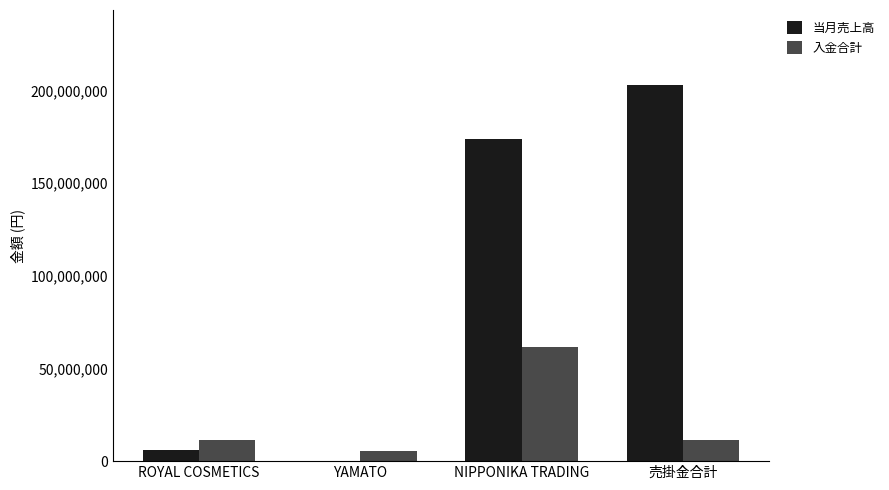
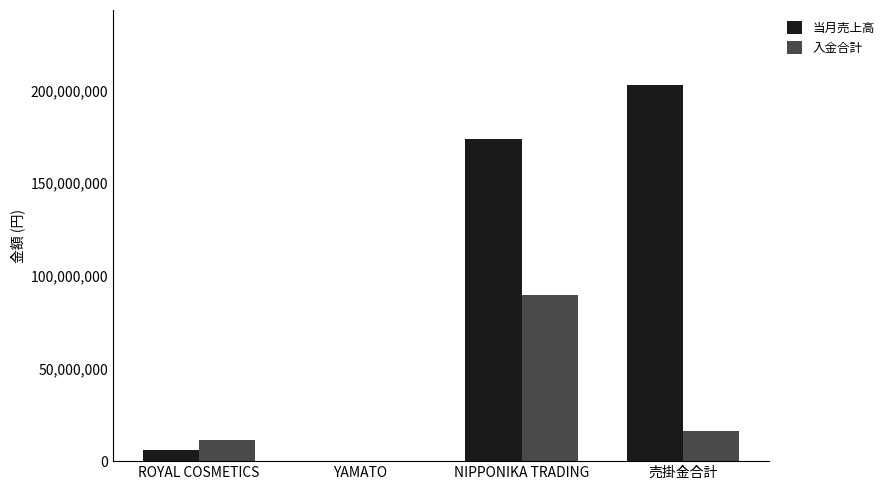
入金合計, YAMATO: 6,000,000 -> 0
入金合計, NIPPONIKA TRADING: 62,000,000 -> 90,000,000
入金合計, 売掛金合計: 11,000,000 -> 16,000,000
